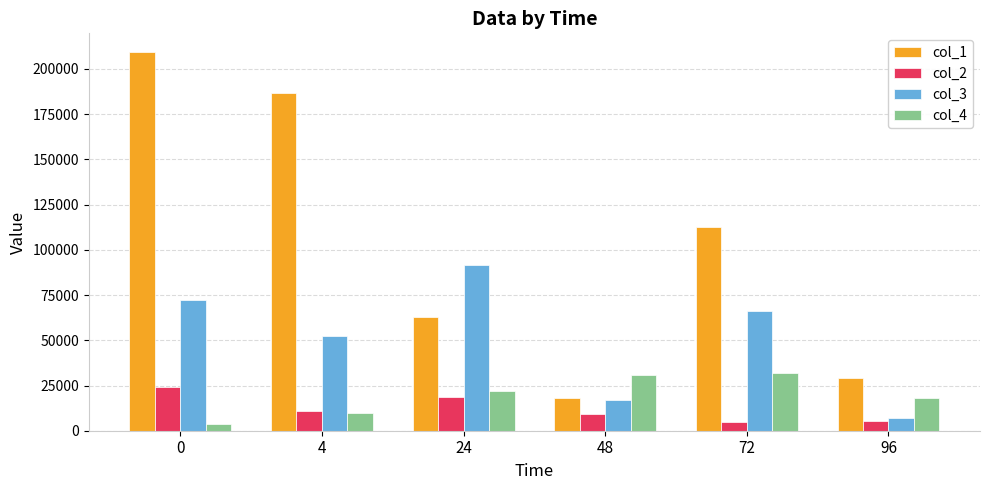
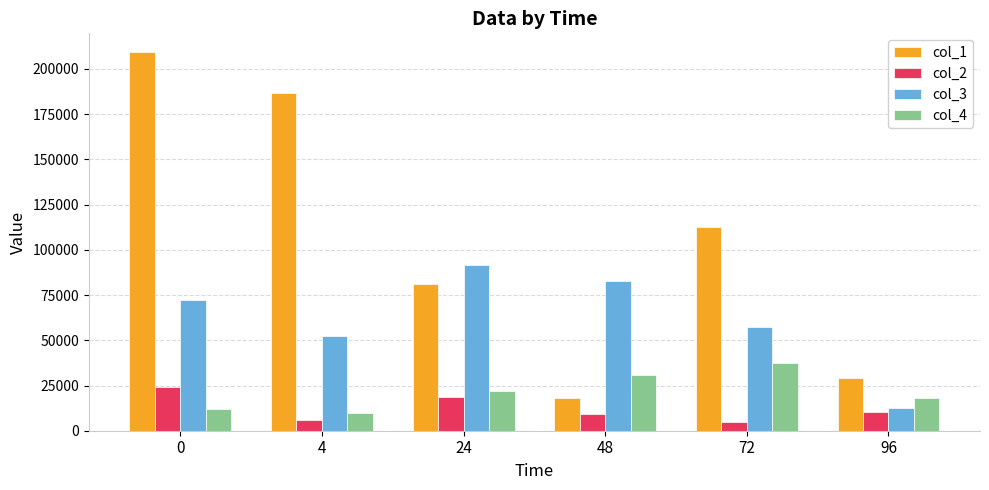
col_4, 0: 4000 -> 12000
col_2, 4: 11000 -> 6000
col_1, 24: 63000 -> 81000
col_3, 48: 17000 -> 83000
col_3, 72: 66000 -> 57000
col_4, 72: 32000 -> 37000
col_2, 96: 5000 -> 10000
col_3, 96: 7000 -> 12000
